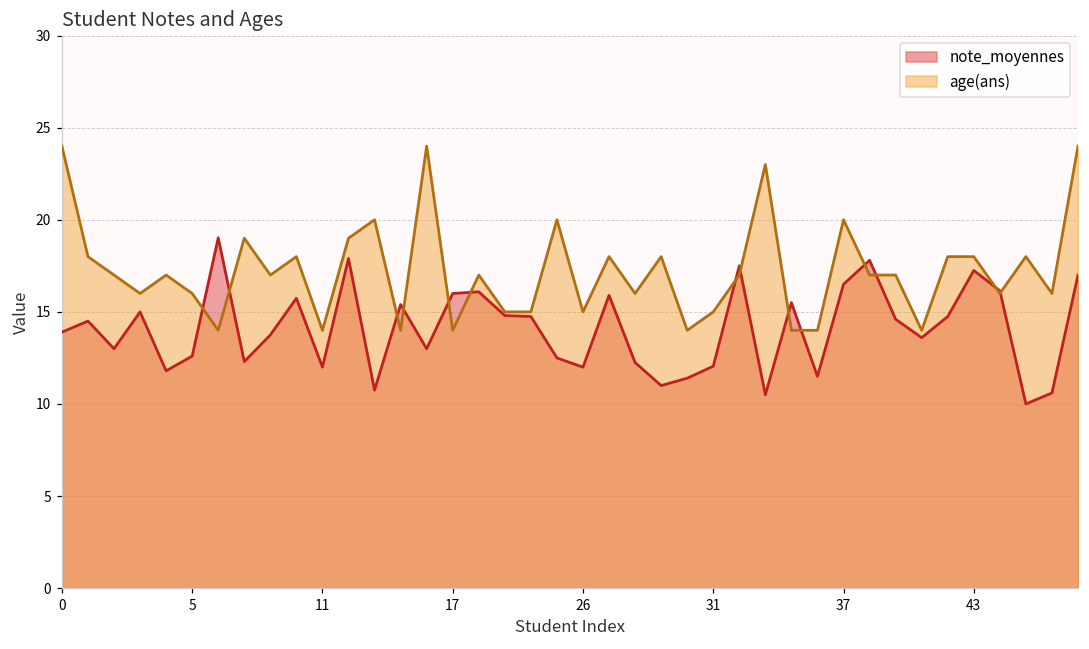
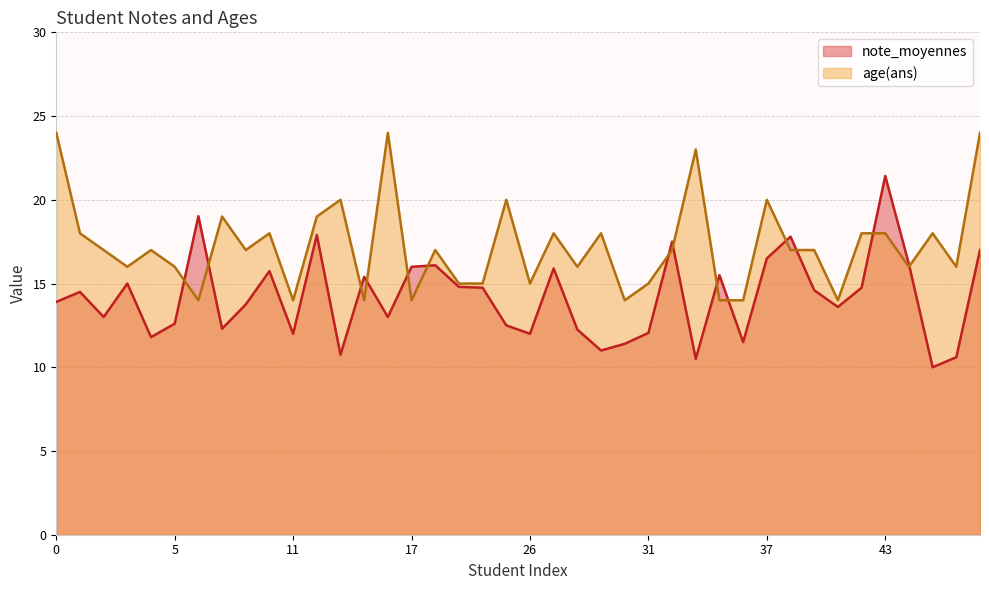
note_moyennes, 43: 17.3 -> 21.4
